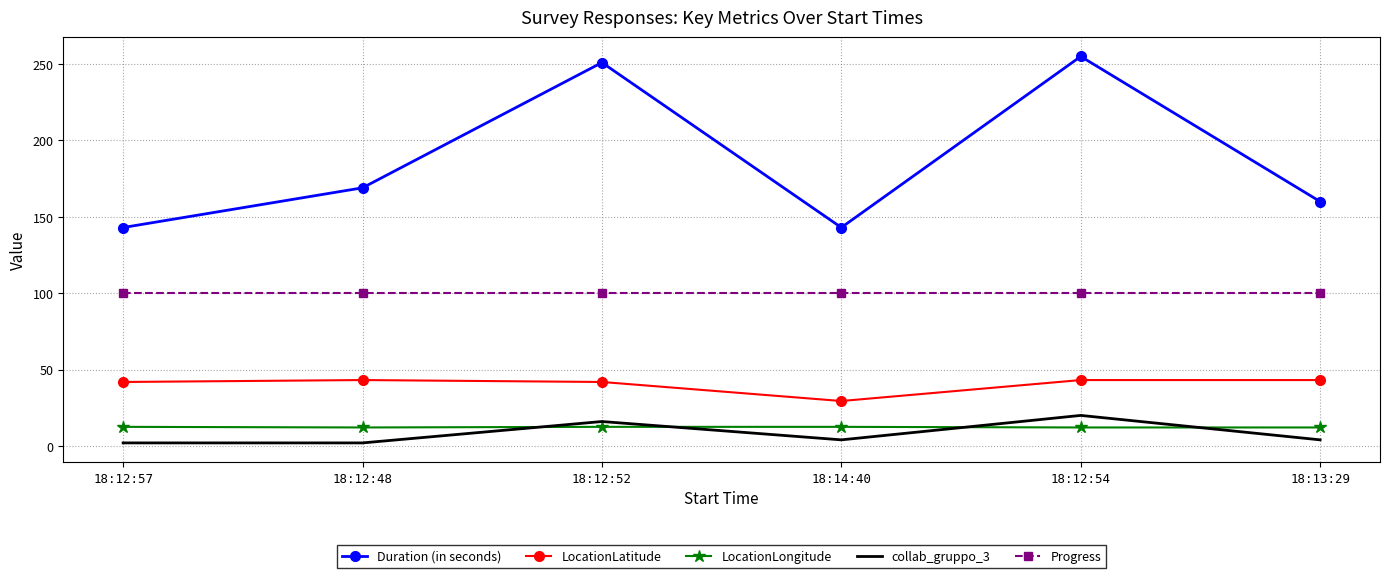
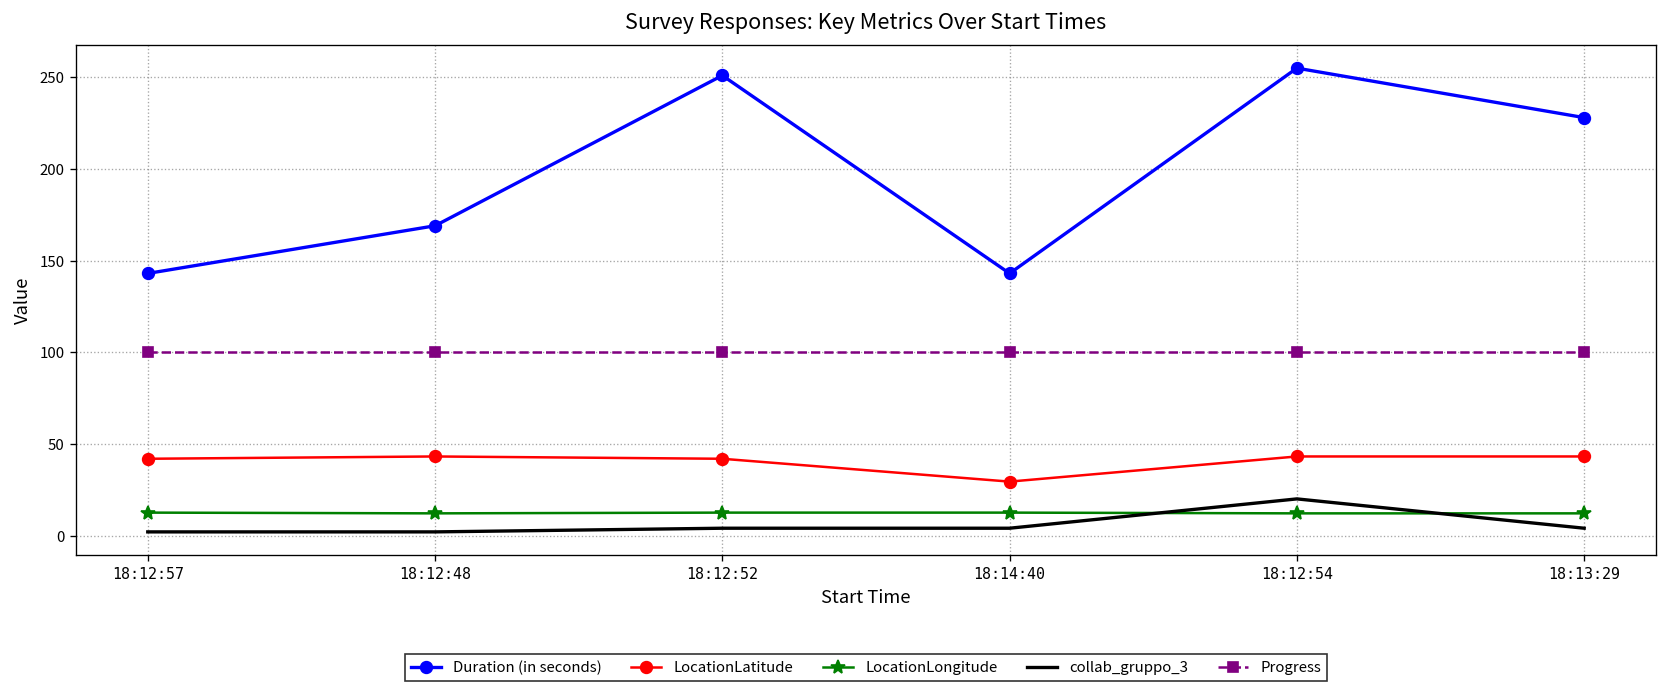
collab_gruppo_3, 18:12:52: 16 -> 4
Duration (in seconds), 18:13:29: 160 -> 228
